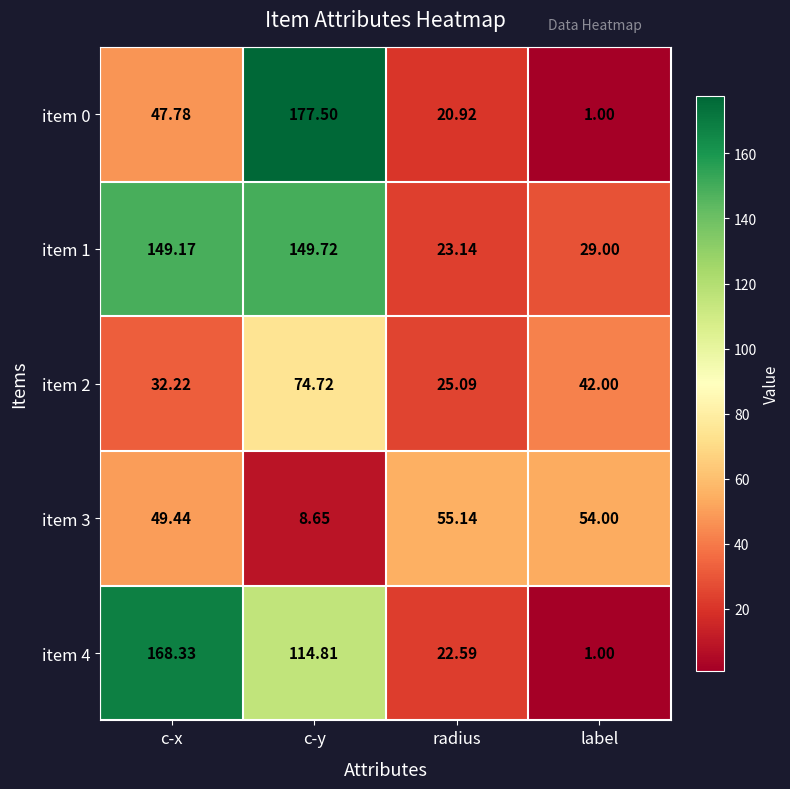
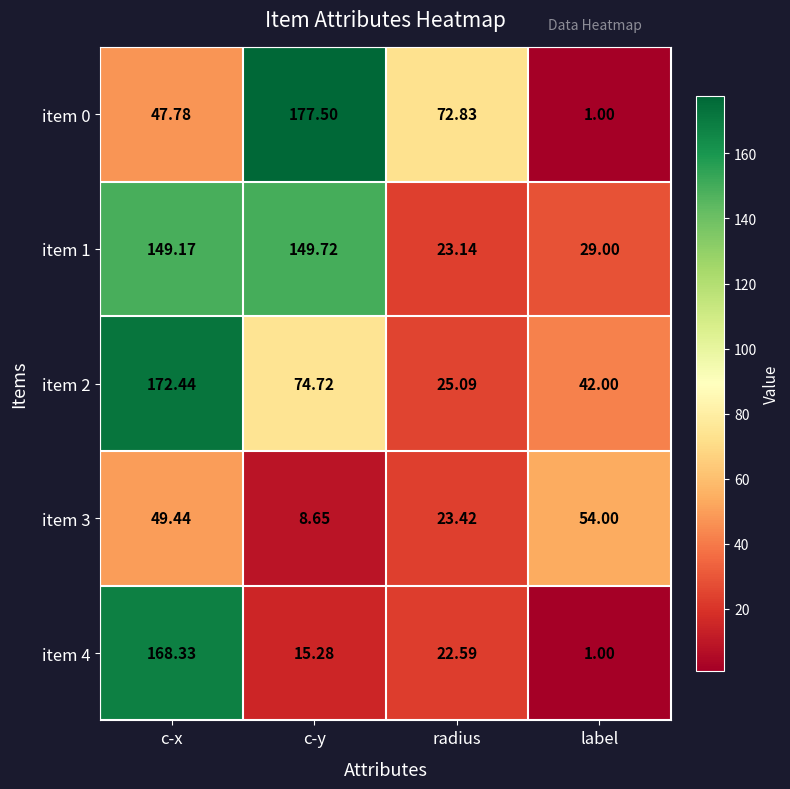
item 0, radius: 20.92 -> 72.83
item 2, c-x: 32.22 -> 172.44
item 3, radius: 55.14 -> 23.42
item 4, c-y: 114.81 -> 15.28
